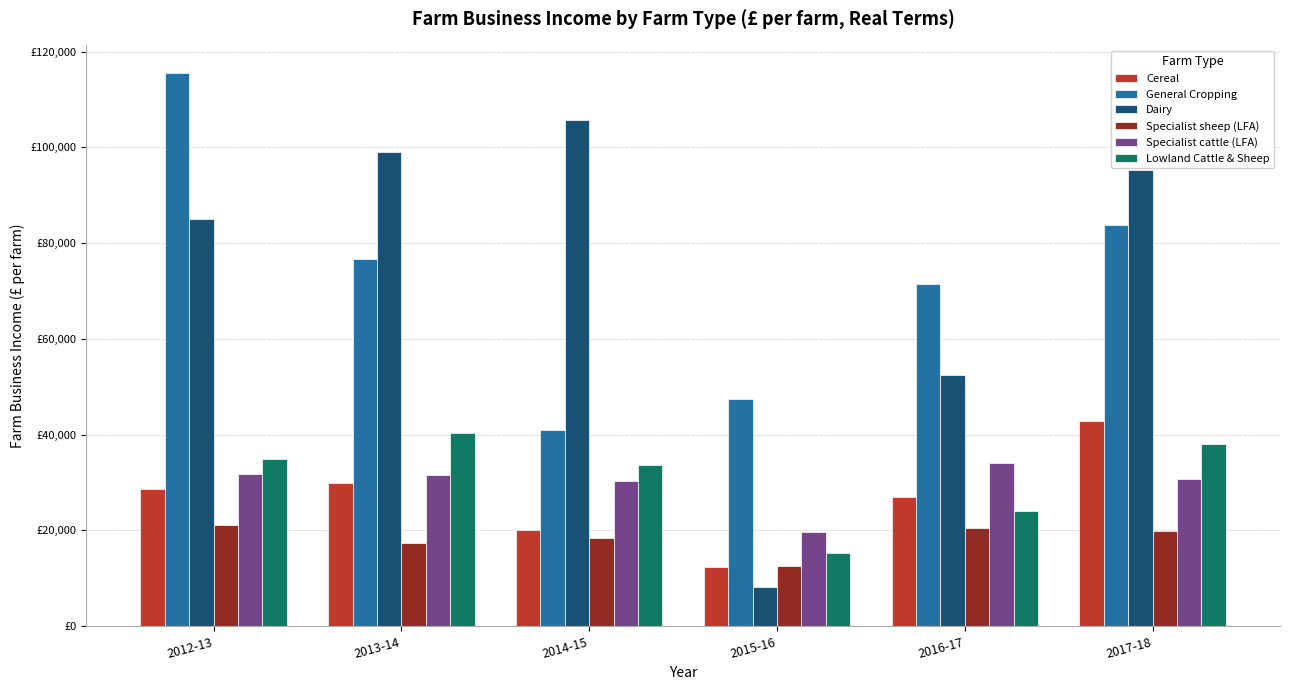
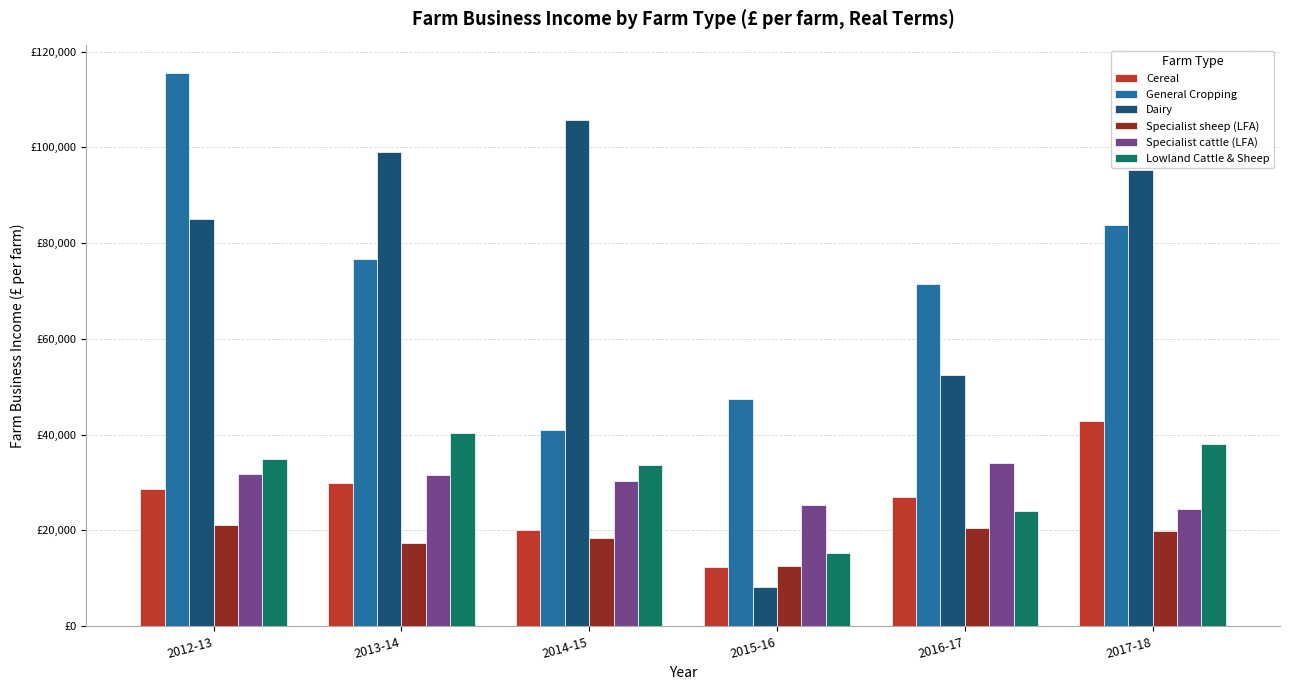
Specialist cattle (LFA), 2015-16: £20,000 -> £25,000
Specialist cattle (LFA), 2017-18: £31,000 -> £24,000
